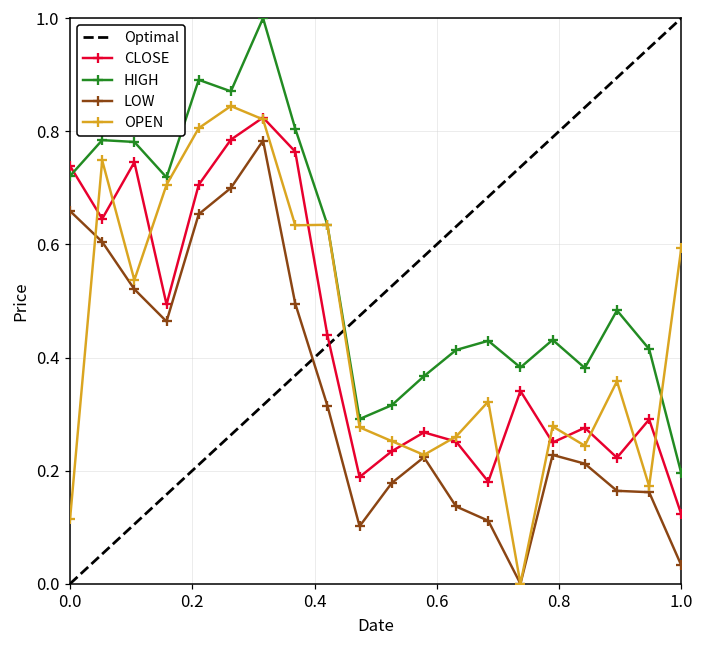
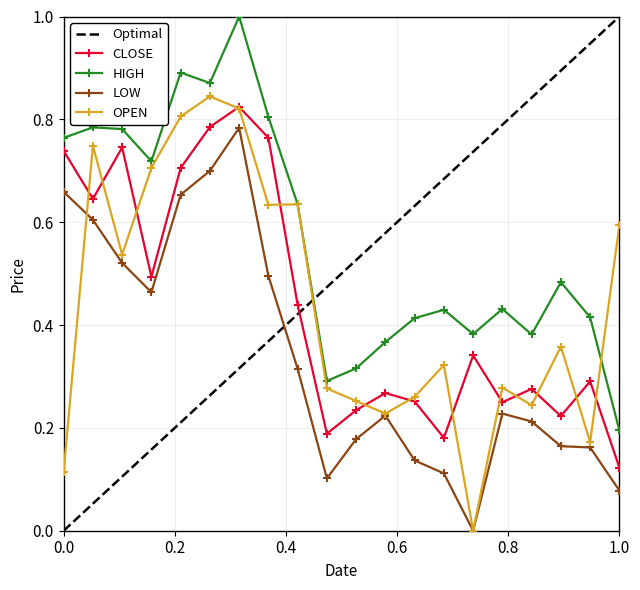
HIGH, 0.0: 0.72 -> 0.76
LOW, 1.0: 0.03 -> 0.08
